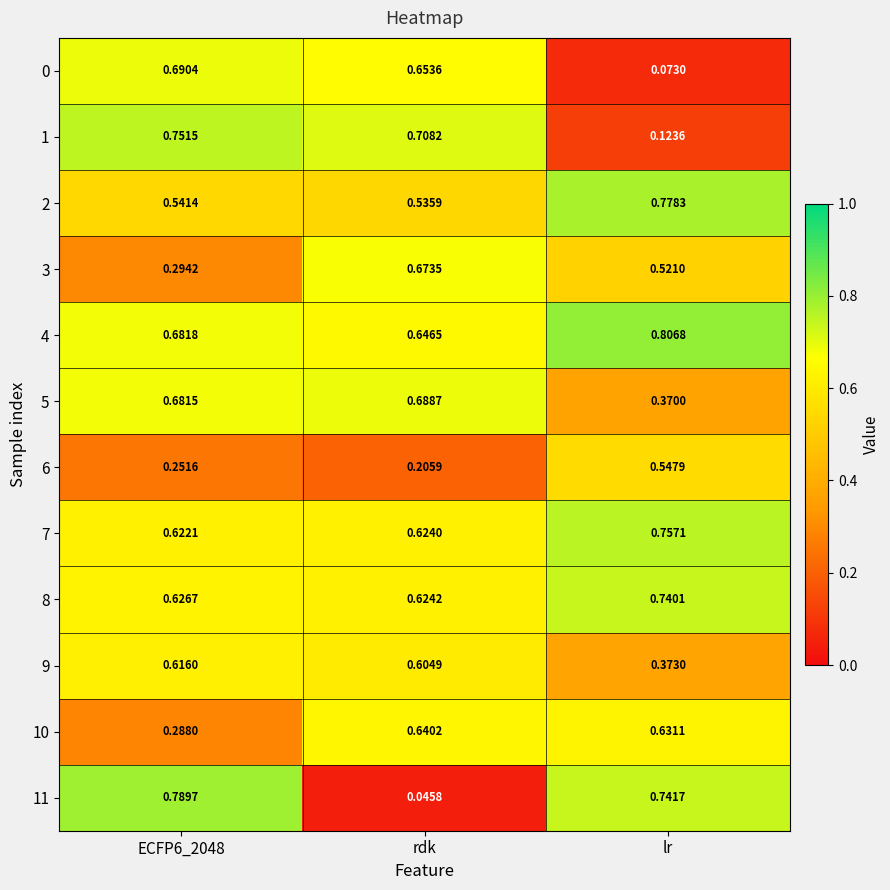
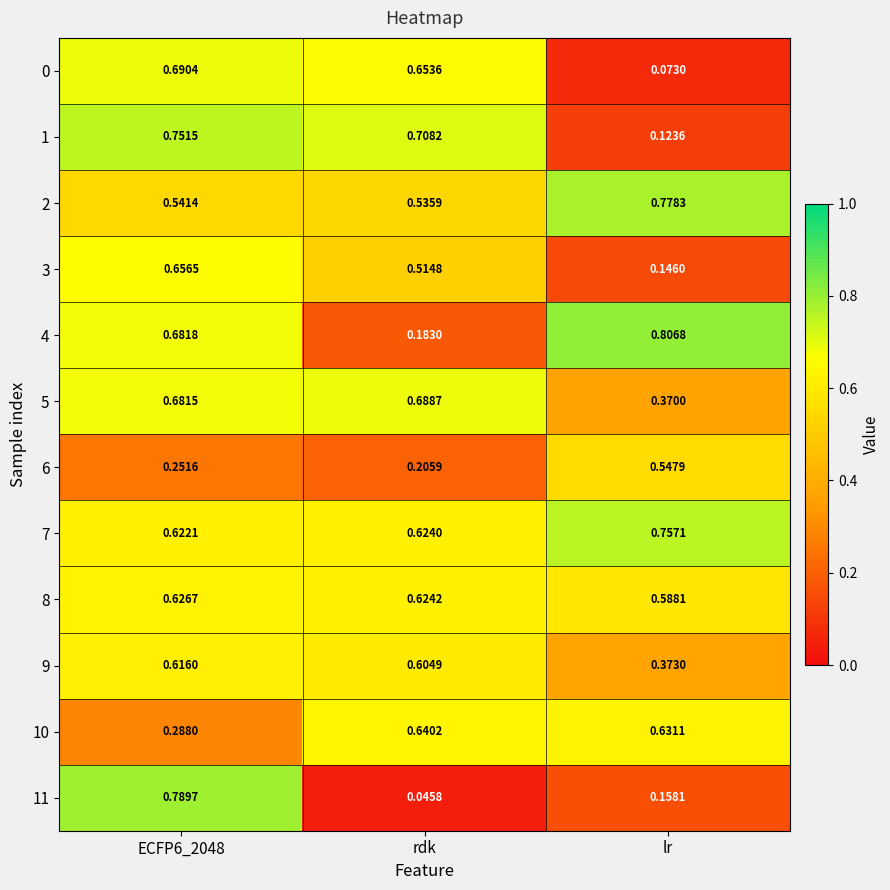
3, ECFP6_2048: 0.2942 -> 0.6565
3, rdk: 0.6735 -> 0.5148
3, lr: 0.5210 -> 0.1460
4, rdk: 0.6465 -> 0.1830
8, lr: 0.7401 -> 0.5881
11, lr: 0.7417 -> 0.1581
